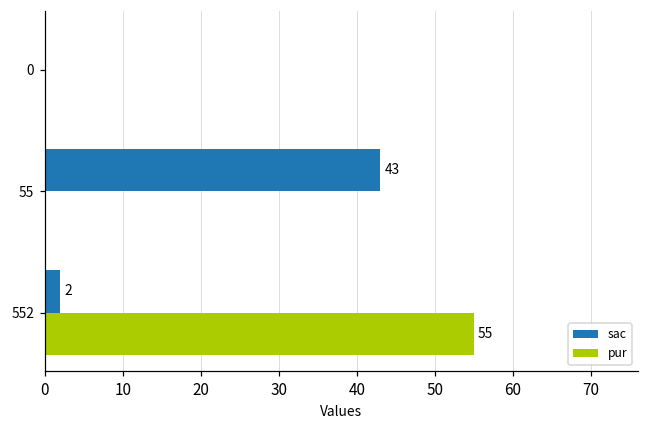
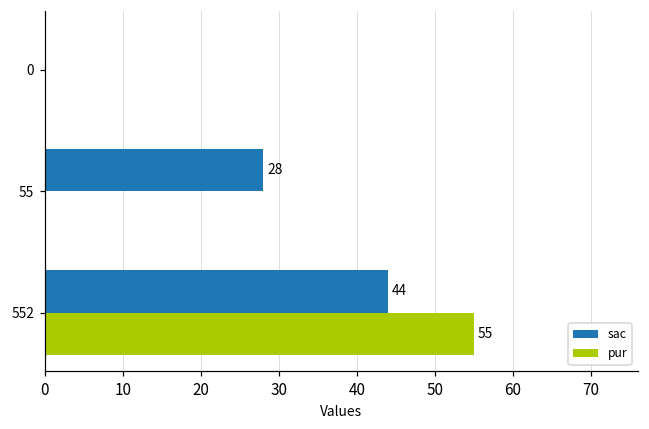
sac, 55: 43 -> 28
sac, 552: 2 -> 44
